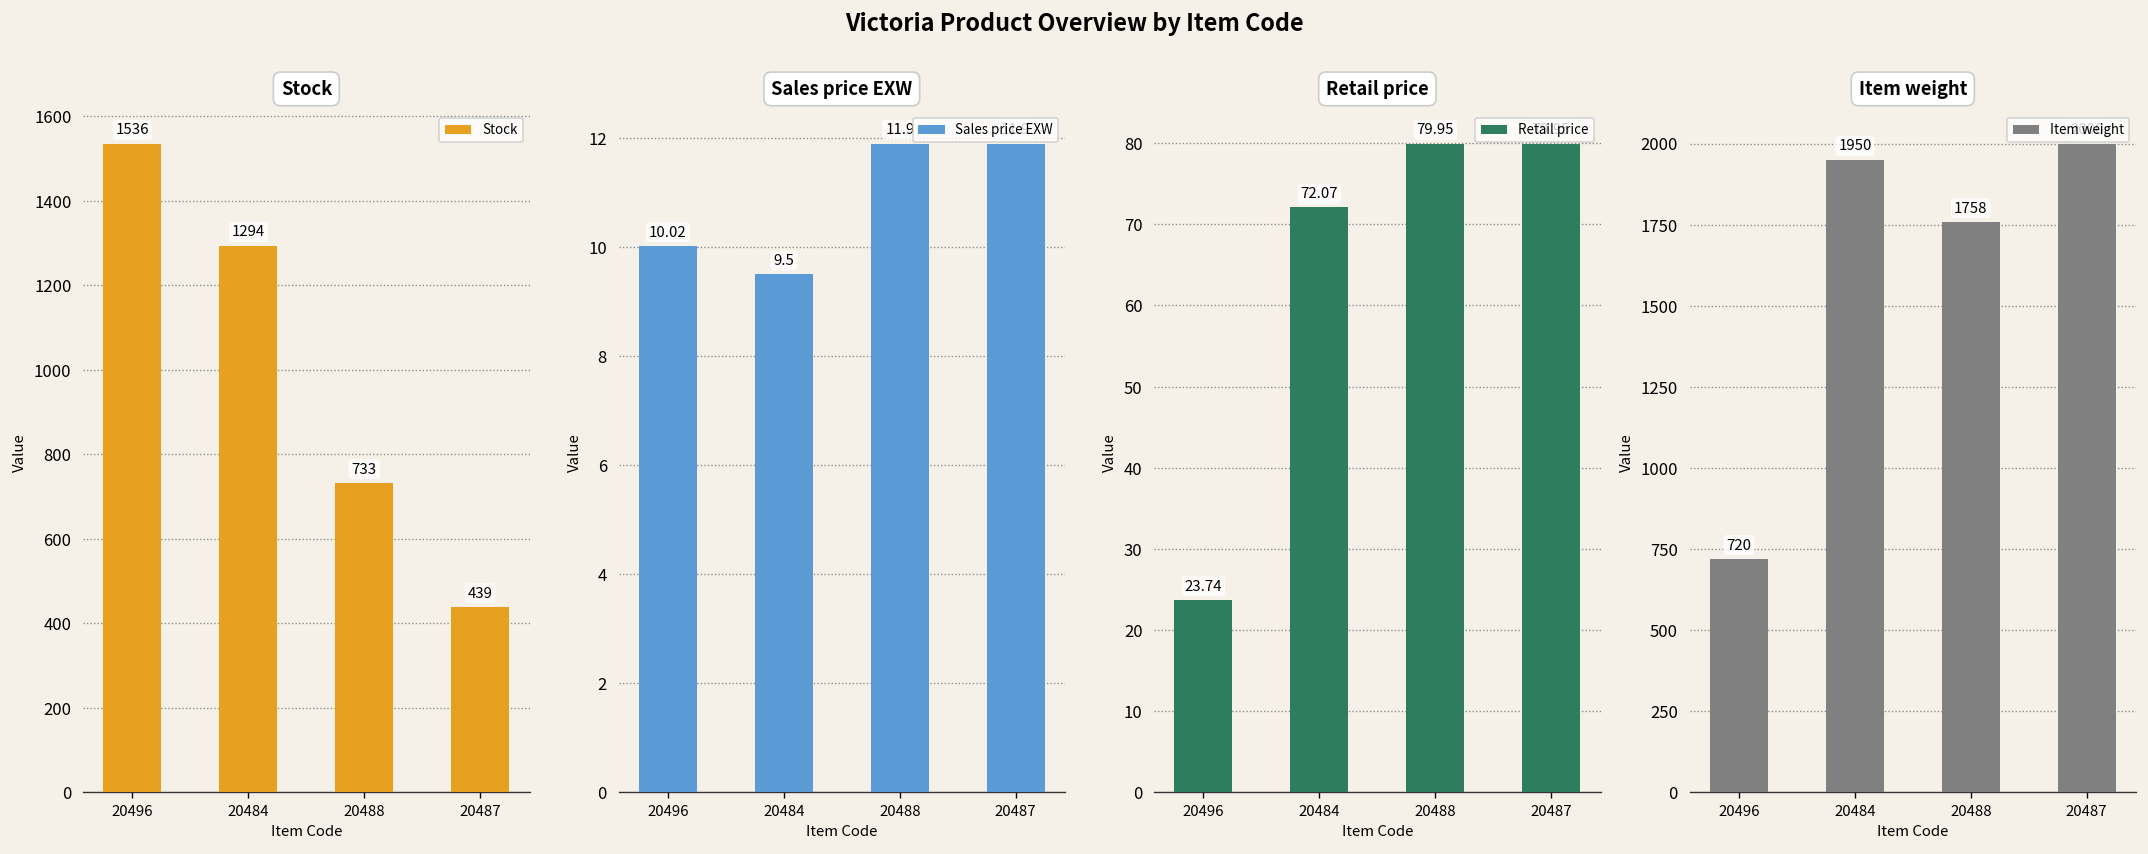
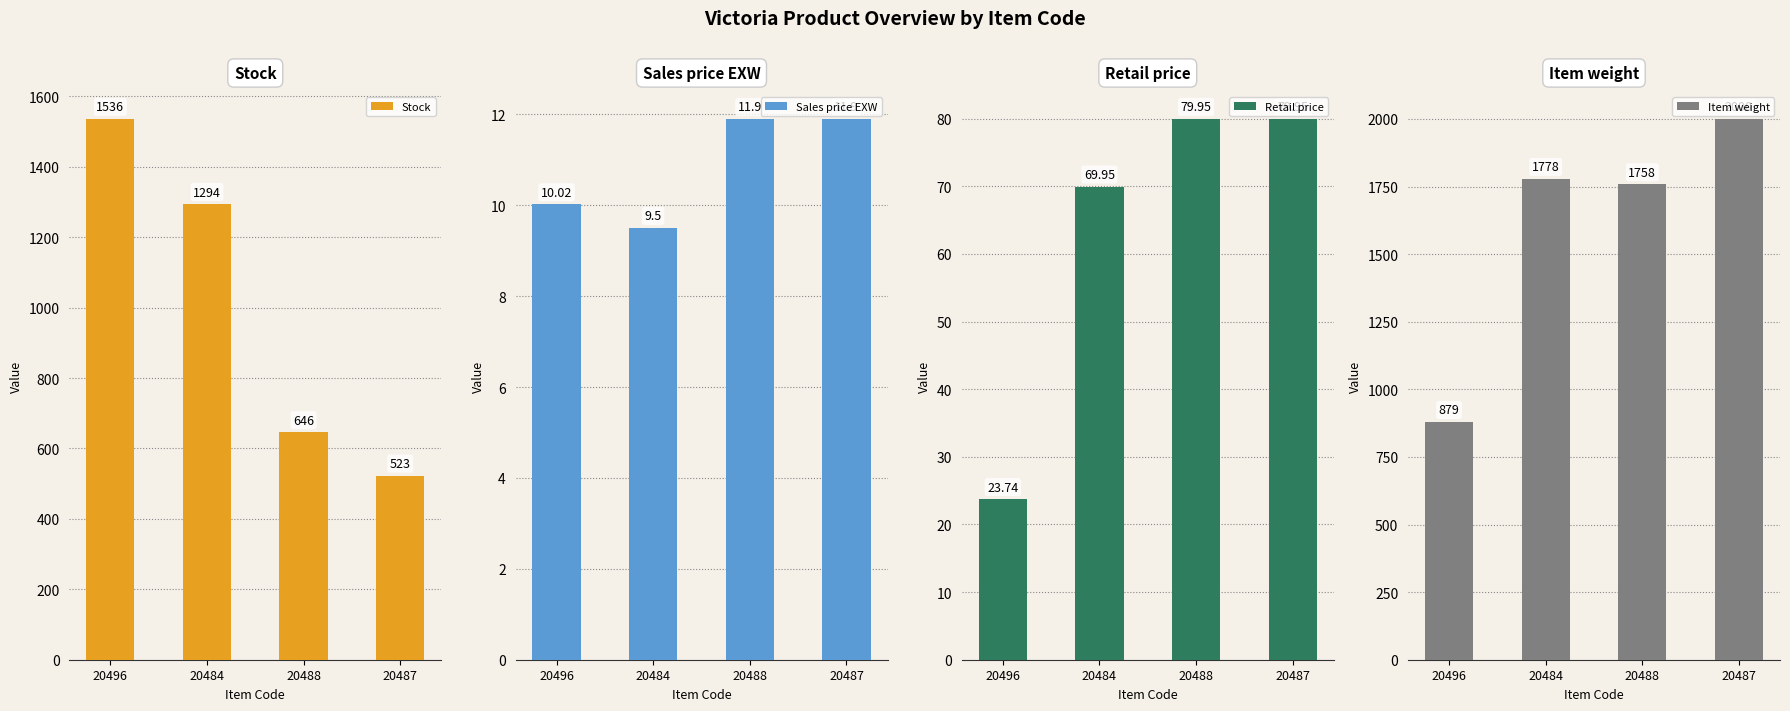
Stock, 20488: 733 -> 646
Stock, 20487: 439 -> 523
Retail price, 20484: 72.07 -> 69.95
Item weight, 20496: 720 -> 879
Item weight, 20484: 1950 -> 1778
